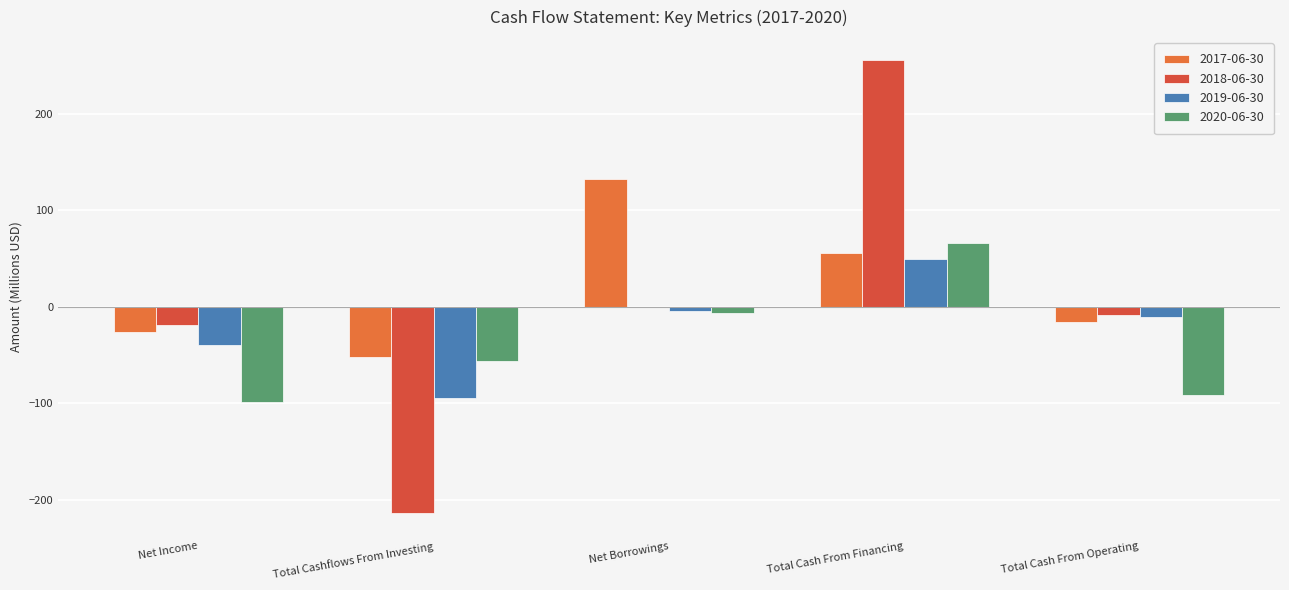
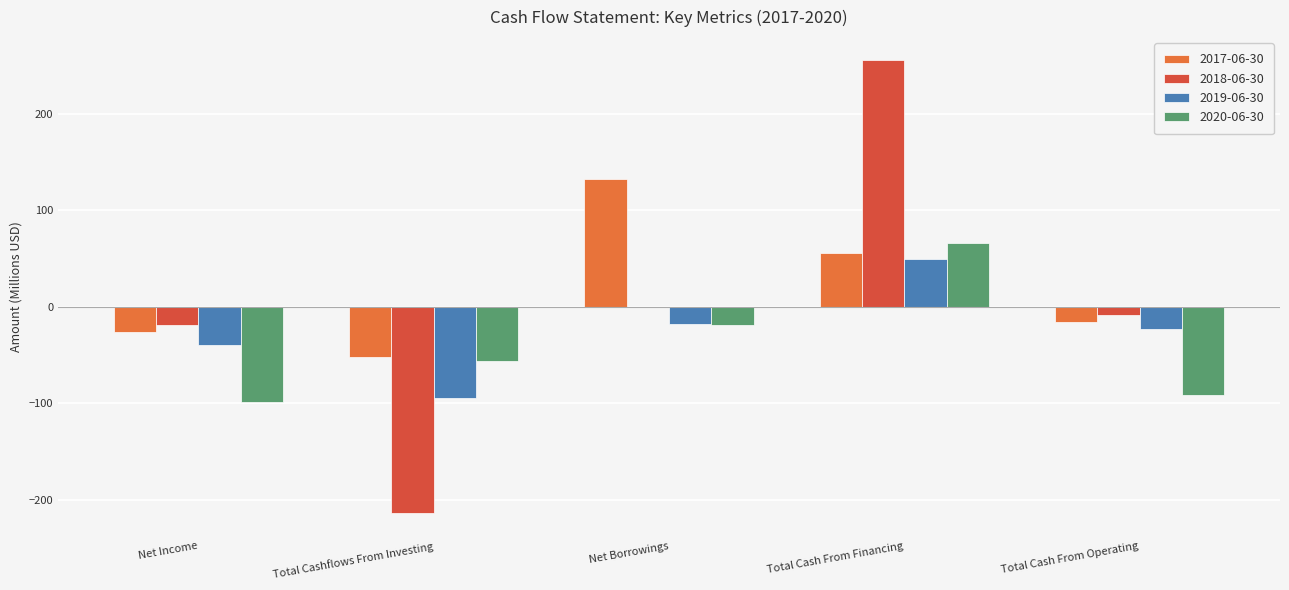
2019-06-30, Net Borrowings: 0 -> -20
2020-06-30, Net Borrowings: -10 -> -20
2019-06-30, Total Cash From Operating: -10 -> -20
